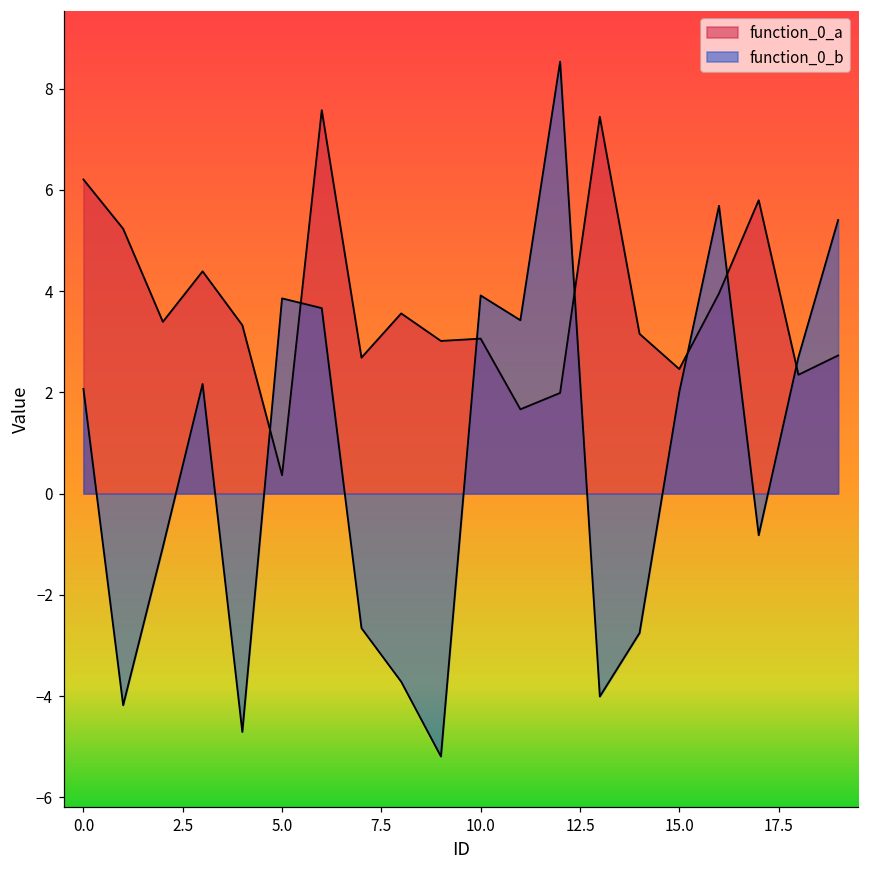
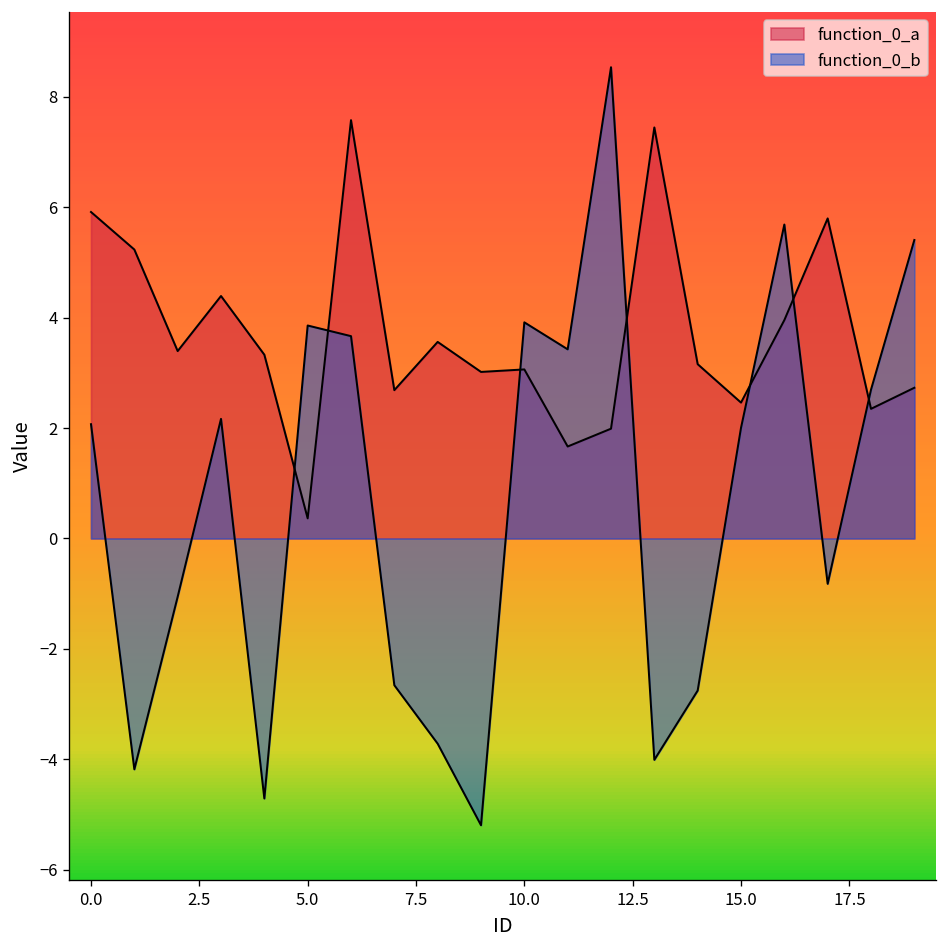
function_0_a, 0.0: 6.2 -> 5.9
